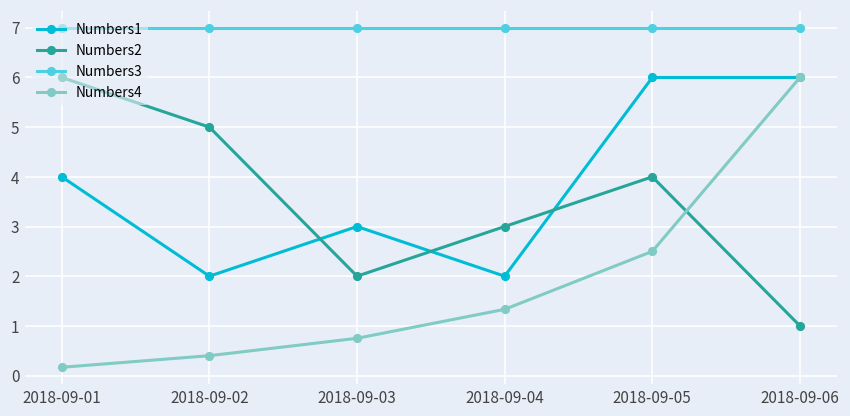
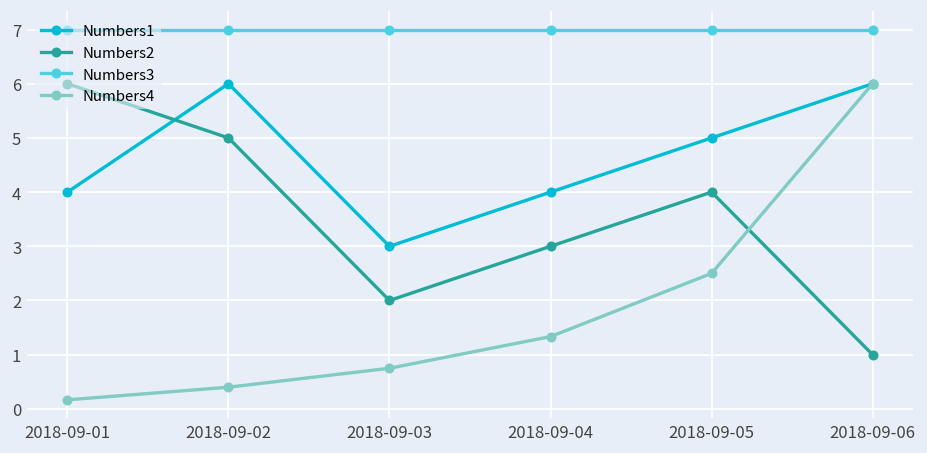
Numbers1, 2018-09-02: 2 -> 6
Numbers1, 2018-09-04: 2 -> 4
Numbers1, 2018-09-05: 6 -> 5
